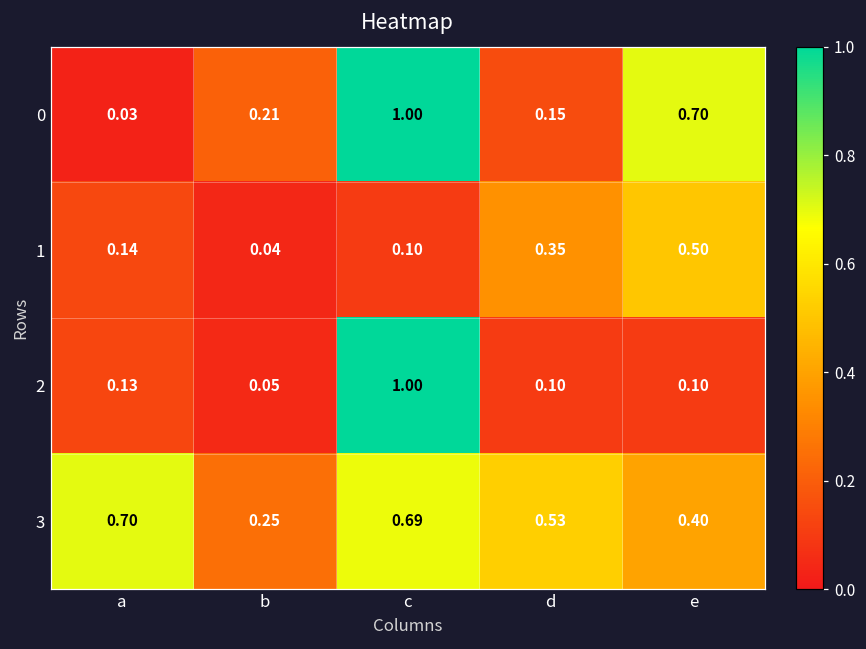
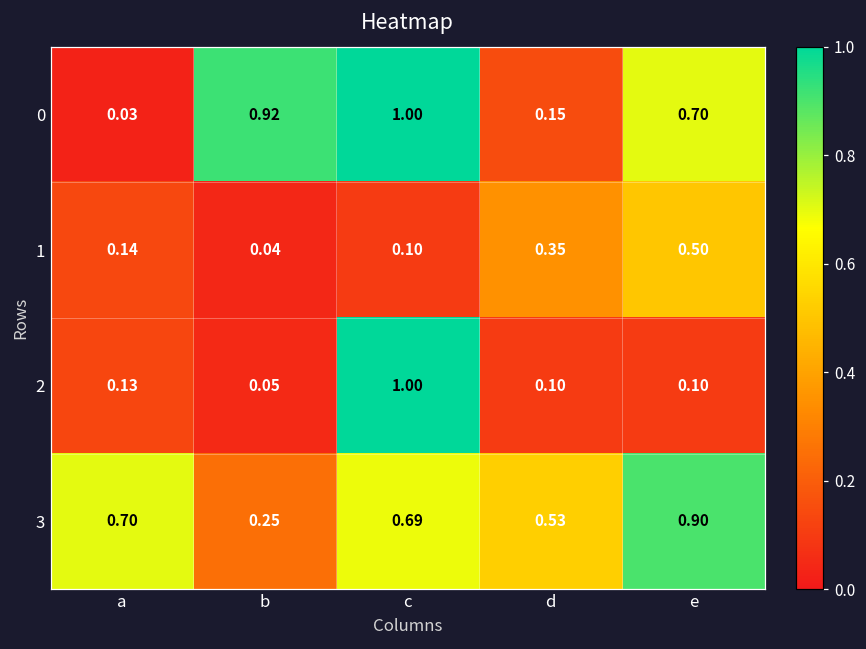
0, b: 0.21 -> 0.92
3, e: 0.40 -> 0.90
